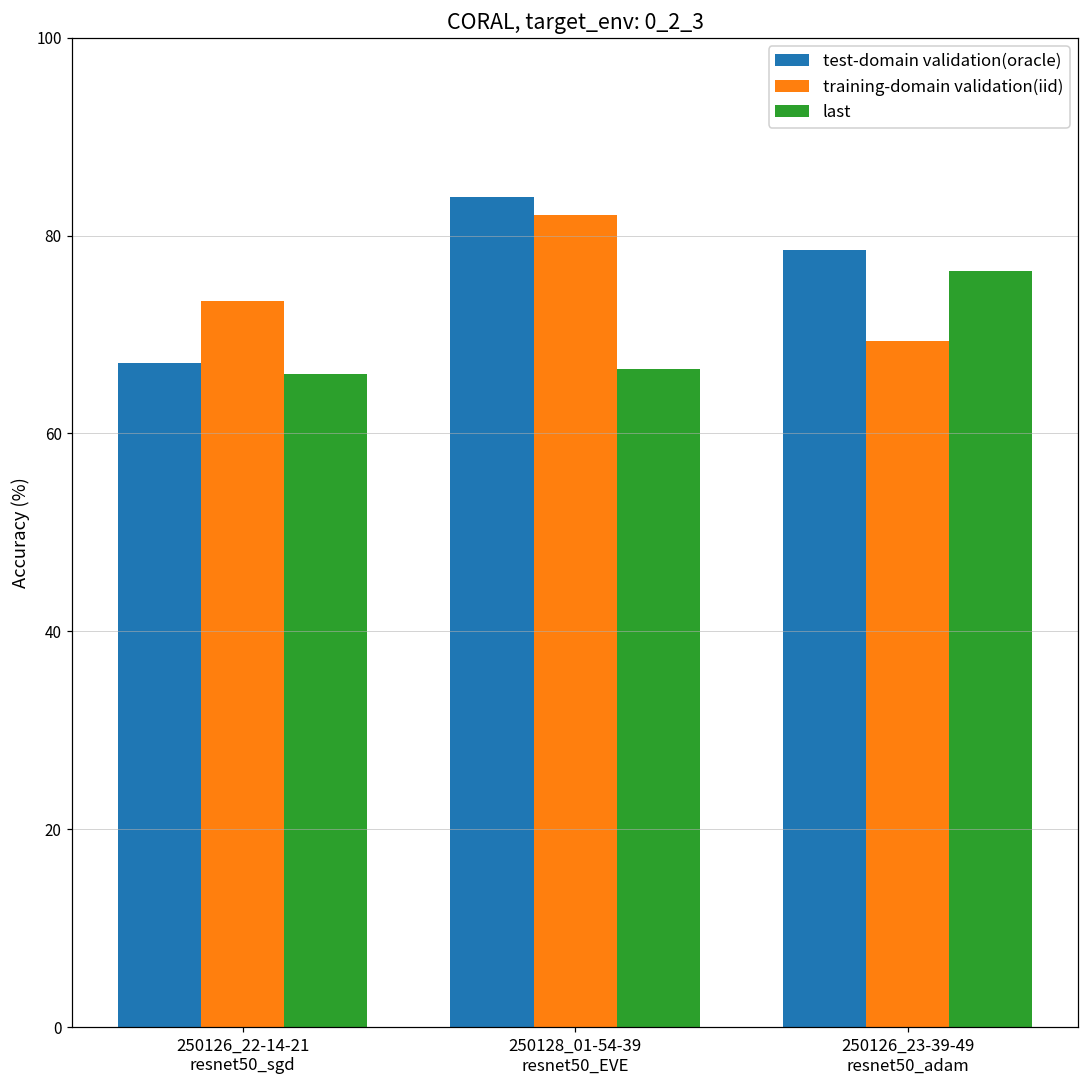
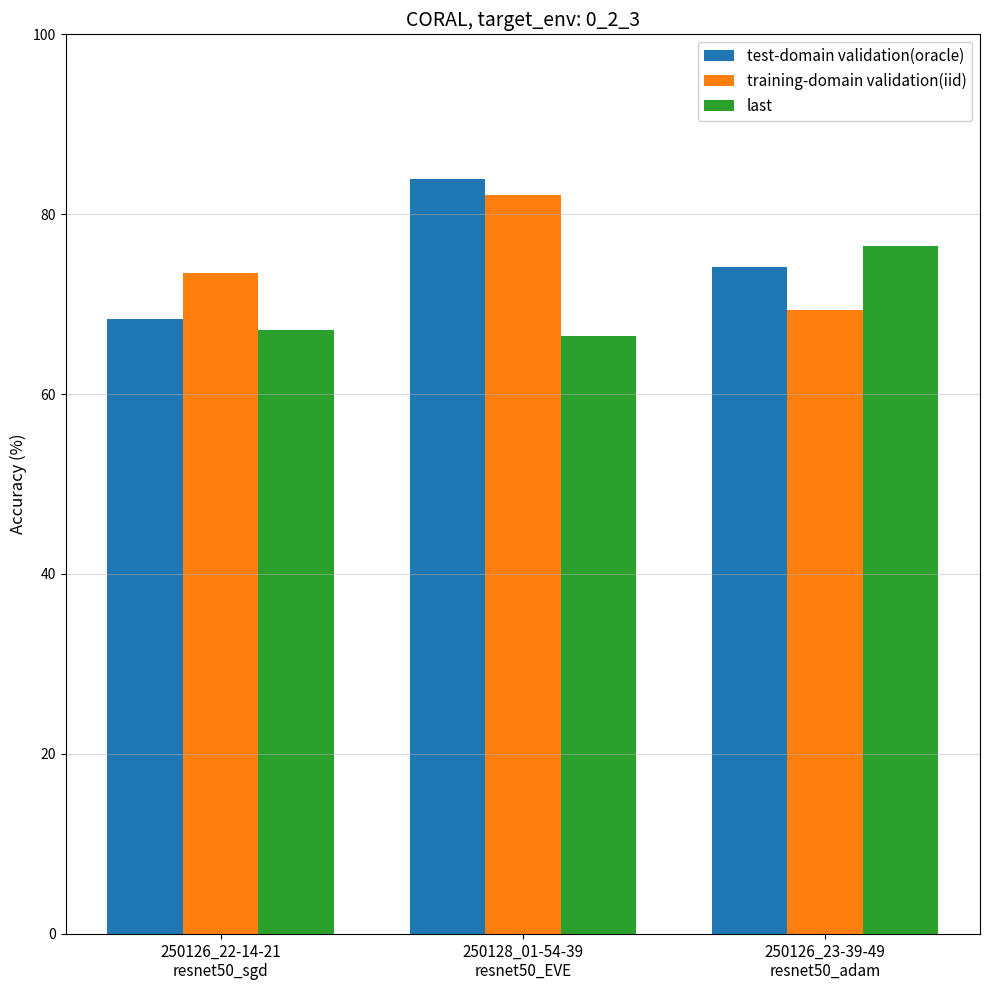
test-domain validation(oracle), 250126_22-14-21 resnet50_sgd: 67 -> 68
last, 250126_22-14-21 resnet50_sgd: 66 -> 67
test-domain validation(oracle), 250126_23-39-49 resnet50_adam: 79 -> 74
